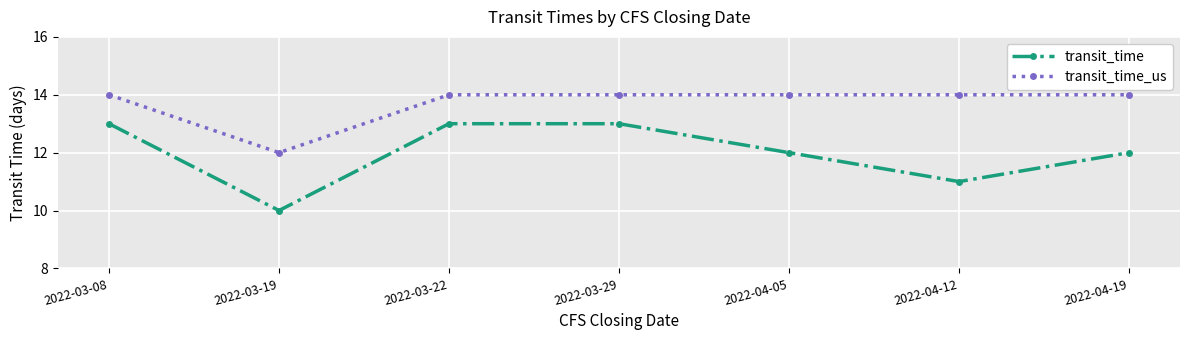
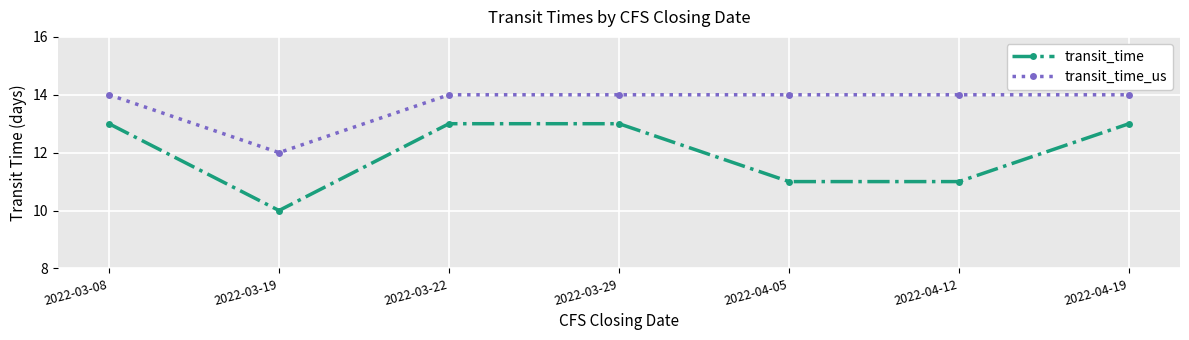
transit_time, 2022-04-05: 12 -> 11
transit_time, 2022-04-19: 12 -> 13
